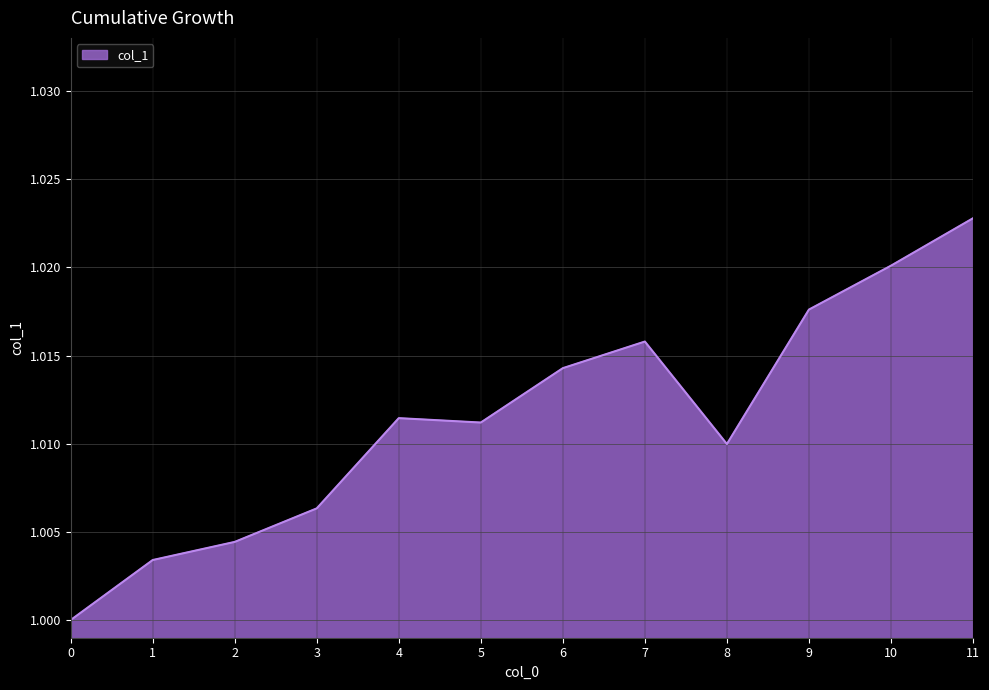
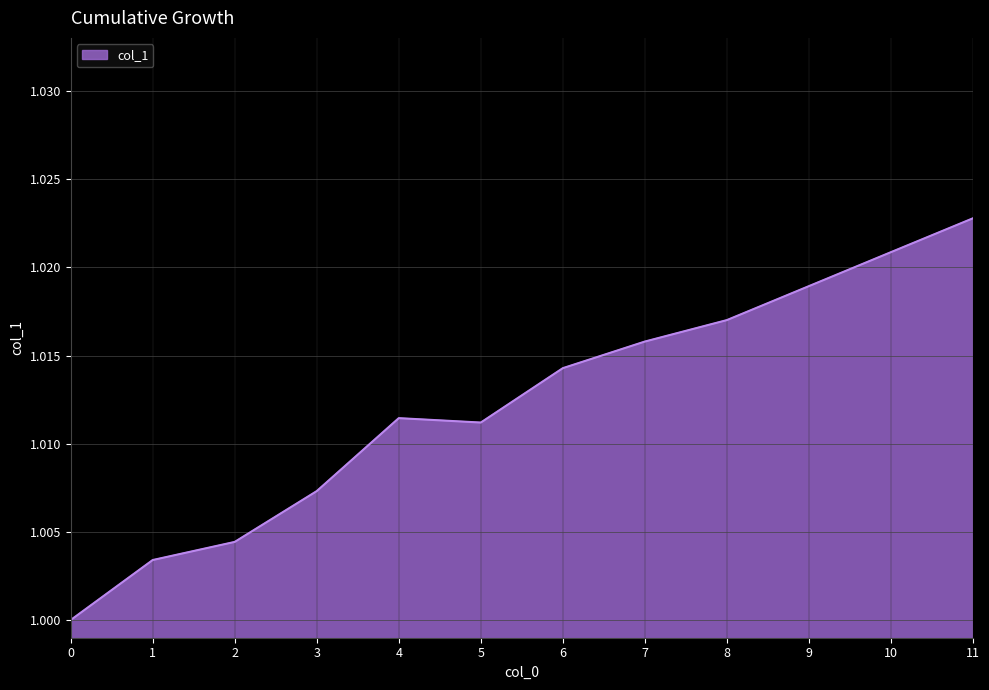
3: 1.0063 -> 1.0073
8: 1.0100 -> 1.0170
9: 1.0176 -> 1.0189
10: 1.0201 -> 1.0209
